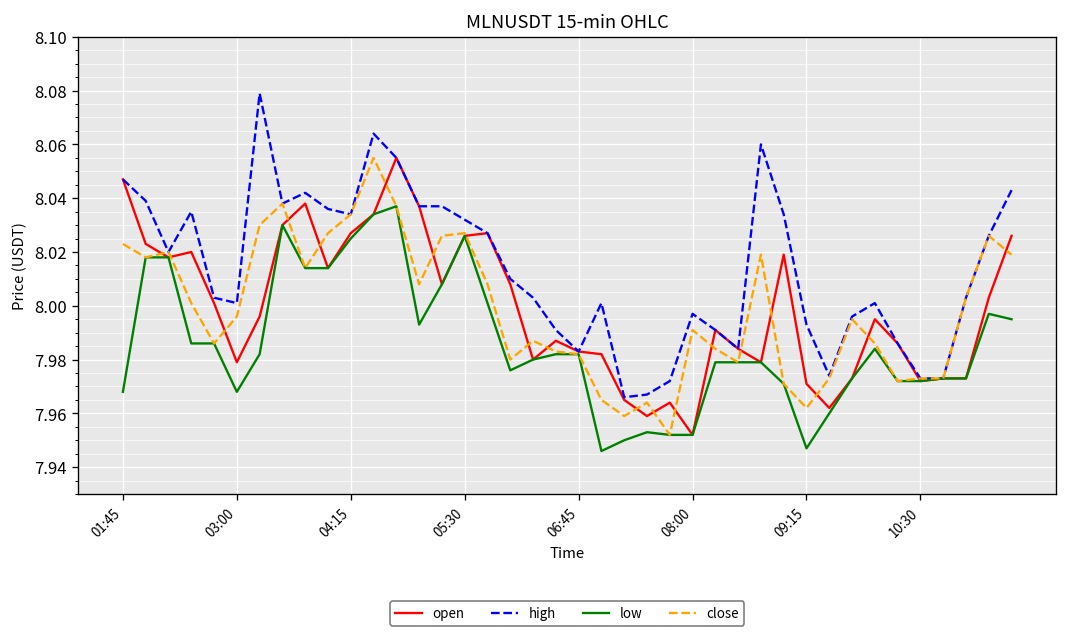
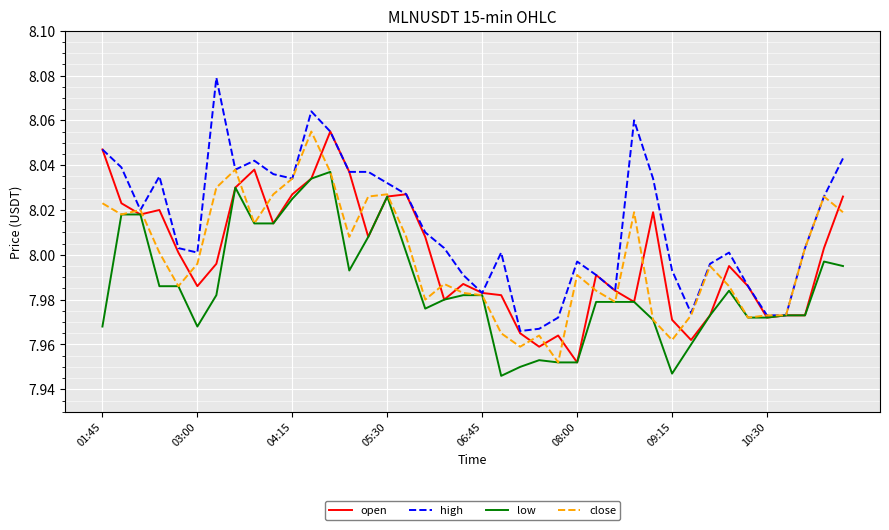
open, 03:00: 7.979 -> 7.986
